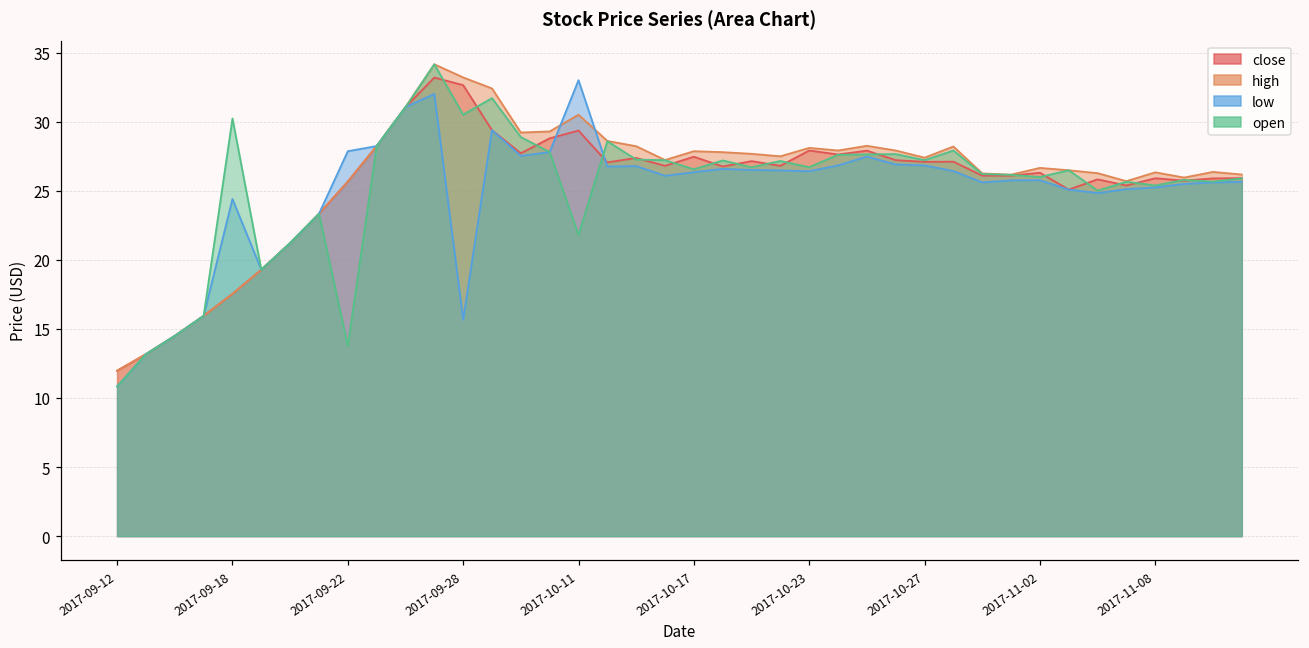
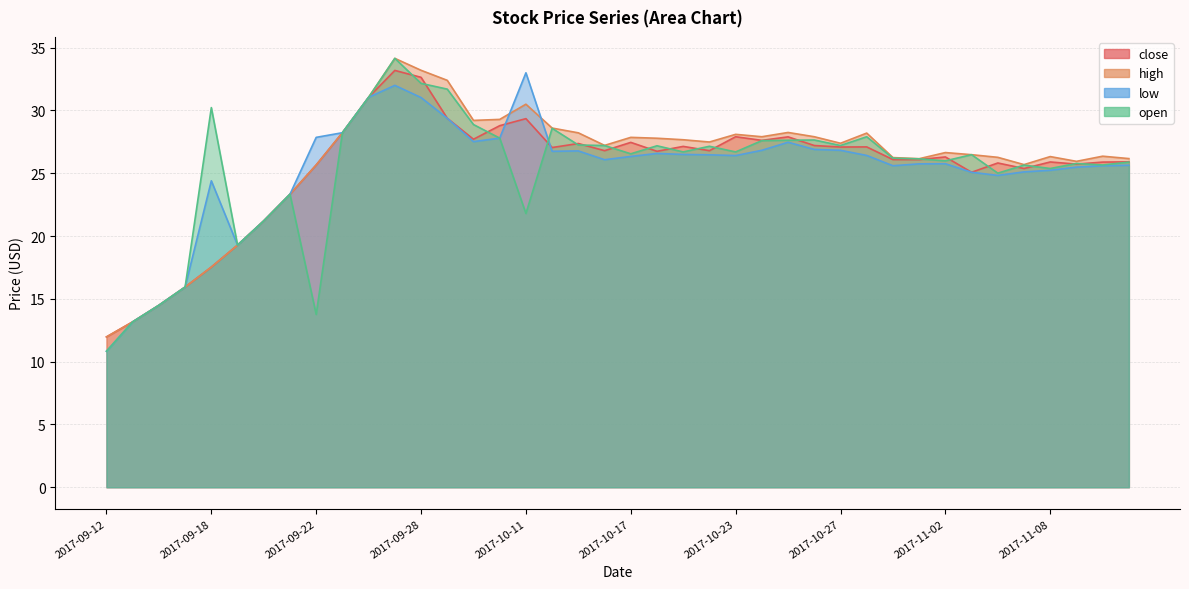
low, 2017-09-28: 15.7 -> 31.0
open, 2017-09-28: 30.5 -> 32.2
